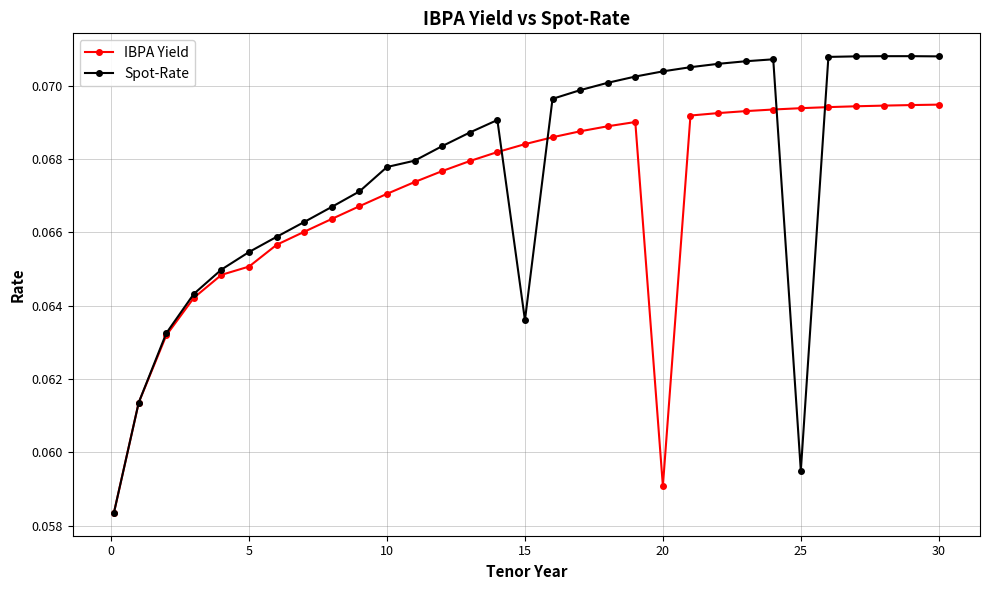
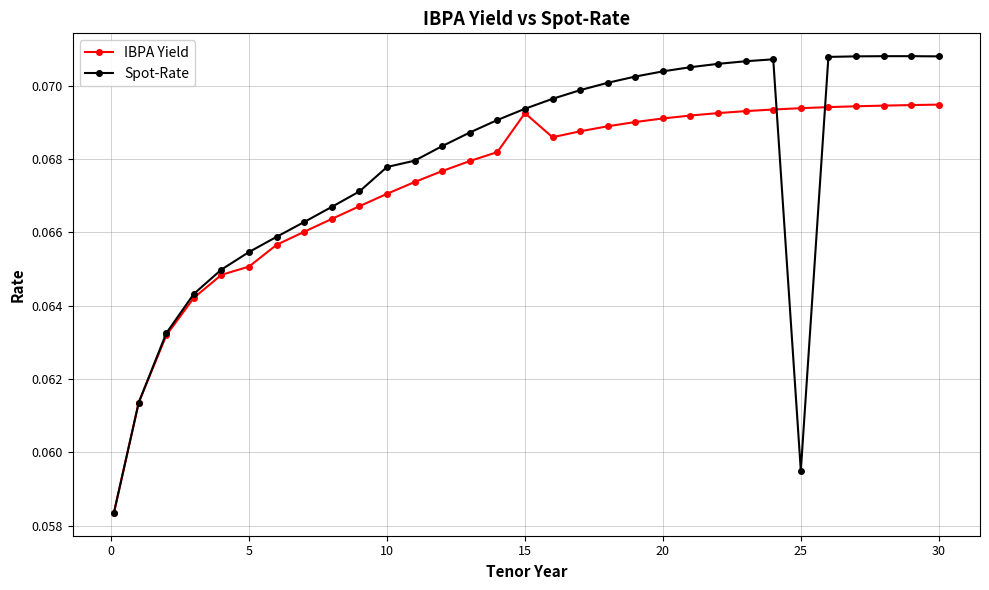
IBPA Yield, 15: 0.0684 -> 0.0692
Spot-Rate, 15: 0.0636 -> 0.0694
IBPA Yield, 20: 0.0591 -> 0.0691
